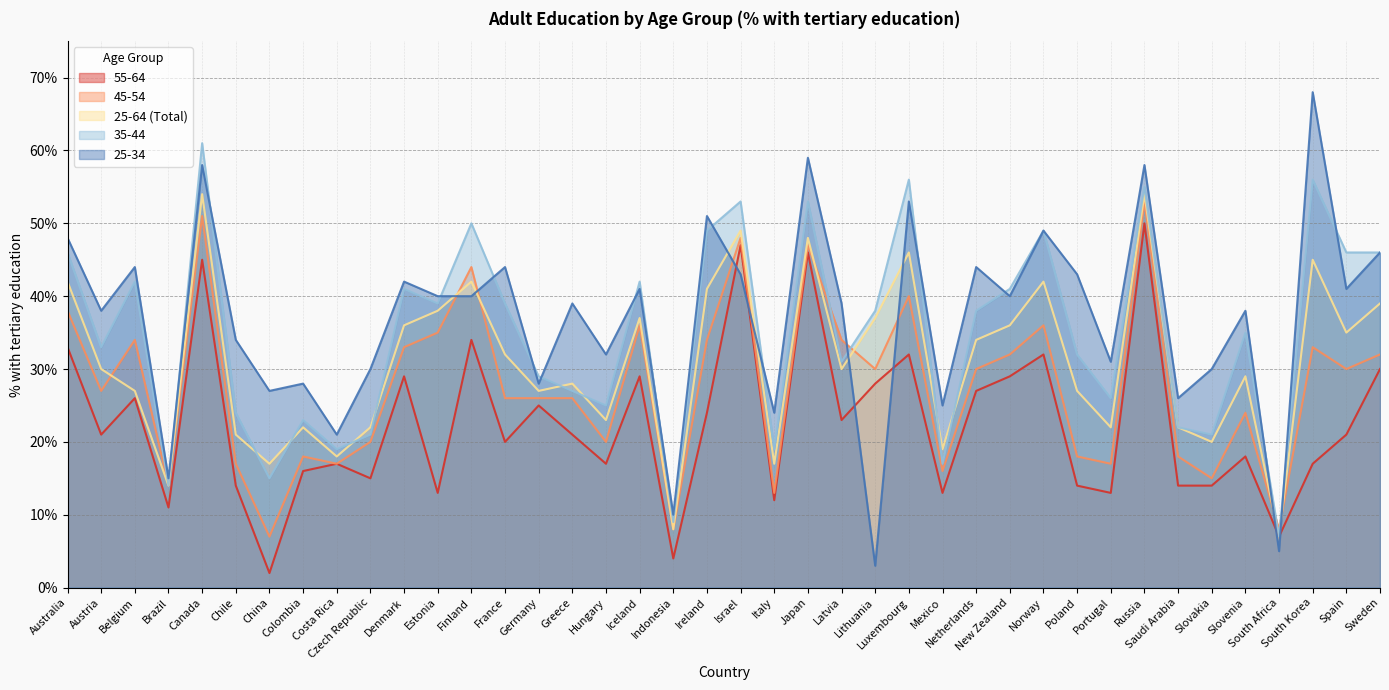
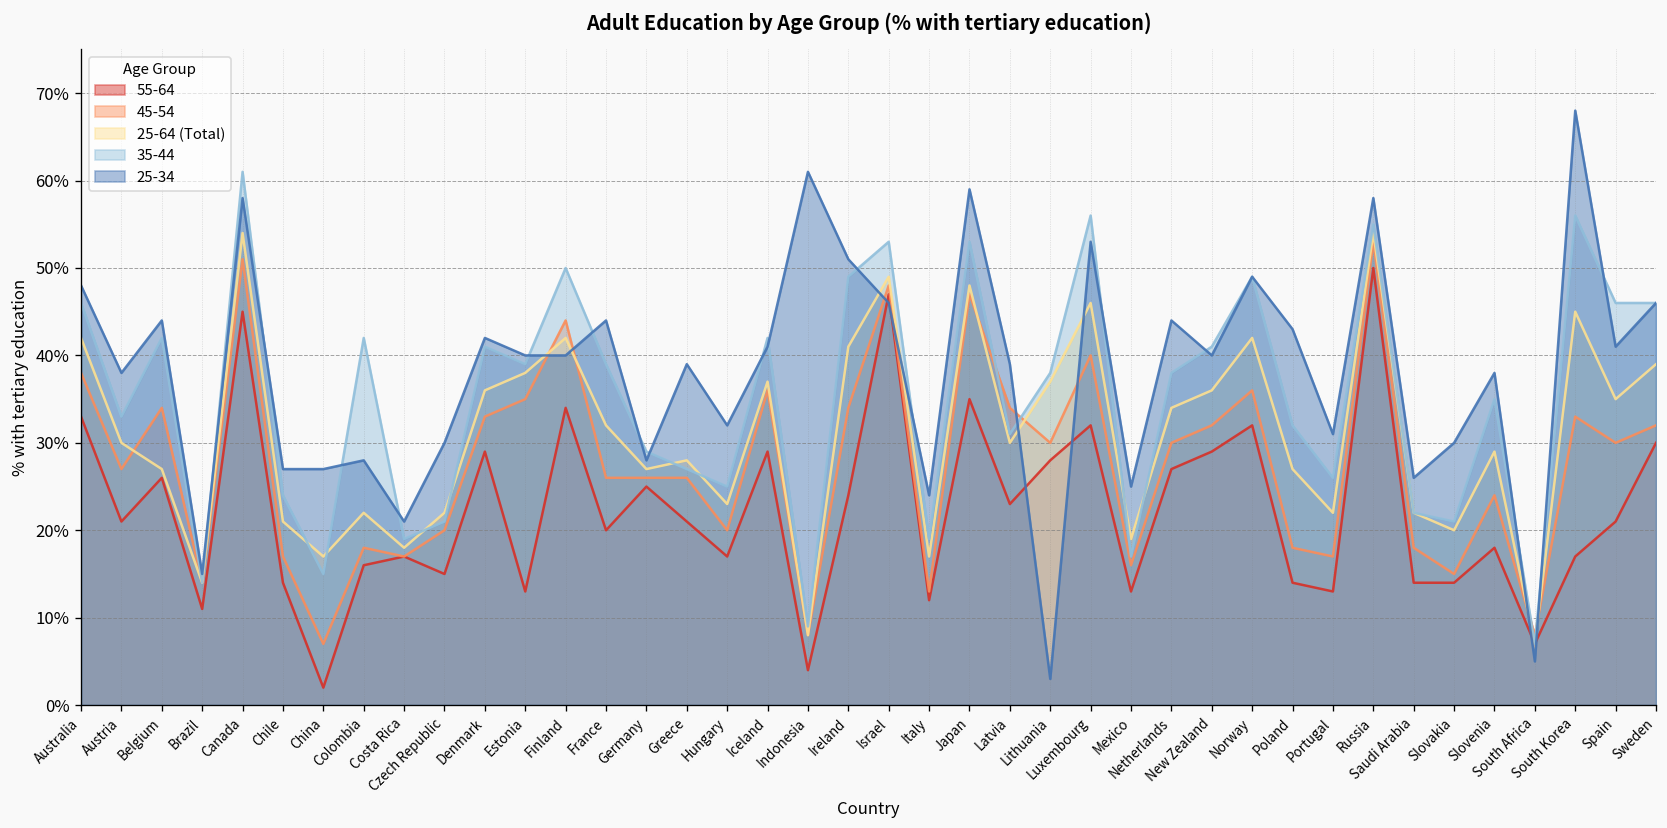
25-34, Chile: 34% -> 27%
35-44, Colombia: 23% -> 42%
25-34, Indonesia: 10% -> 61%
25-34, Israel: 43% -> 46%
55-64, Japan: 46% -> 35%
